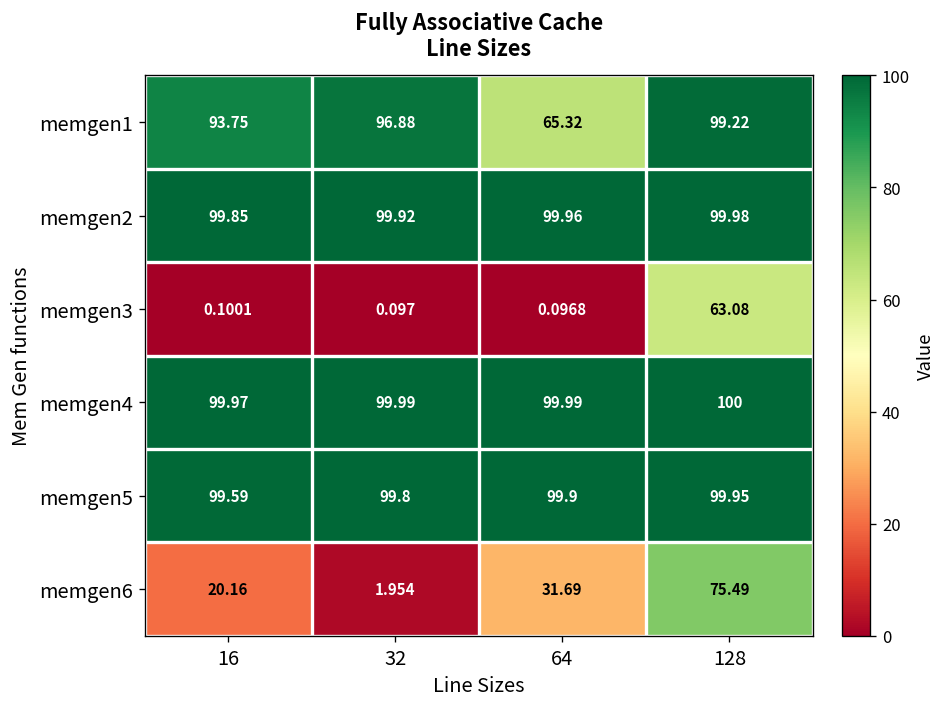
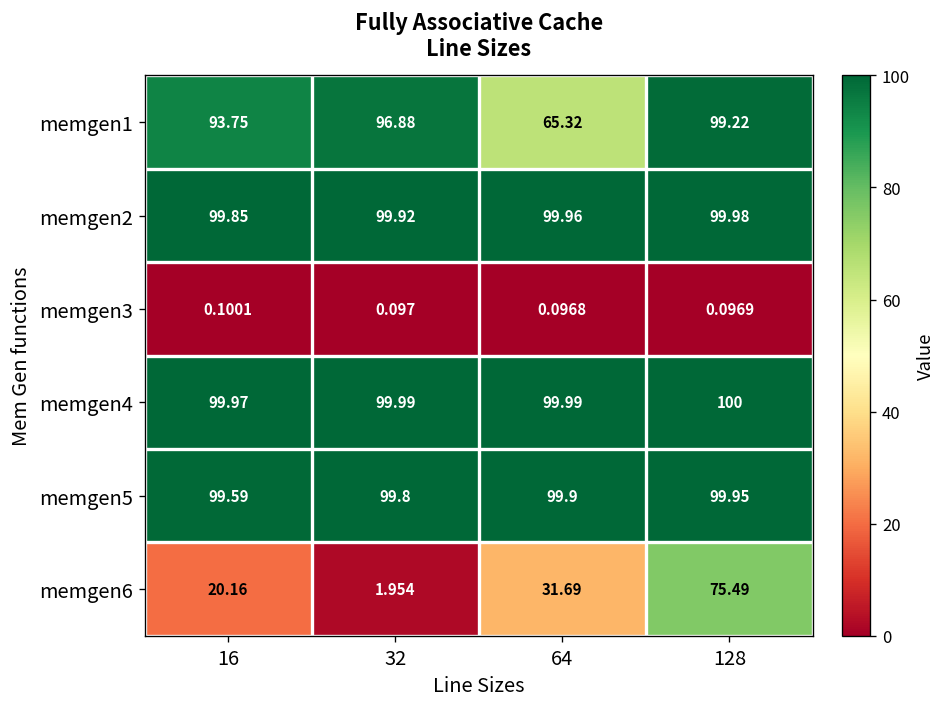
memgen3, 128: 63.08 -> 0.0969
